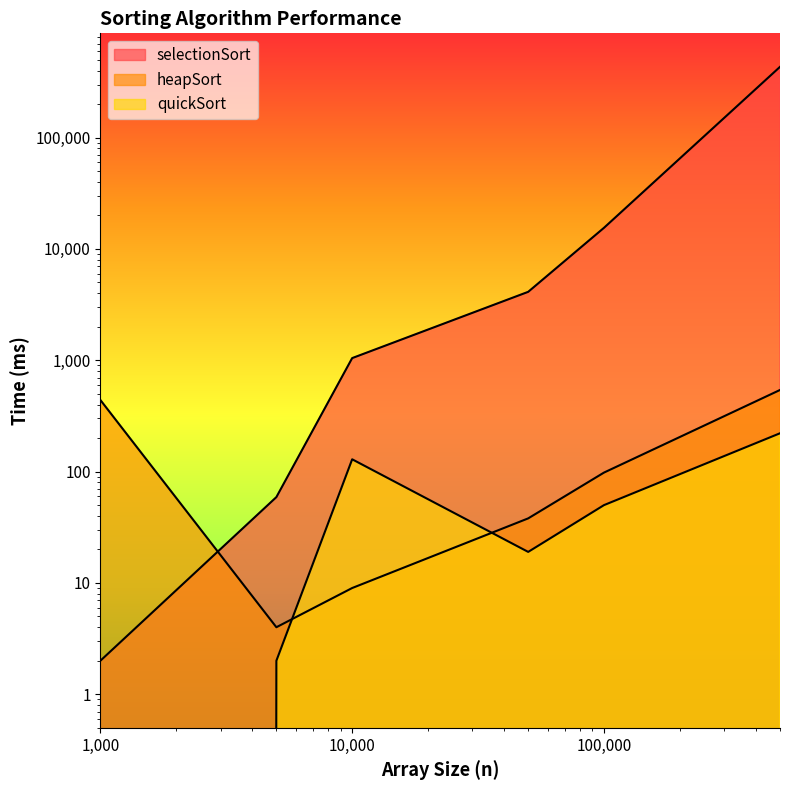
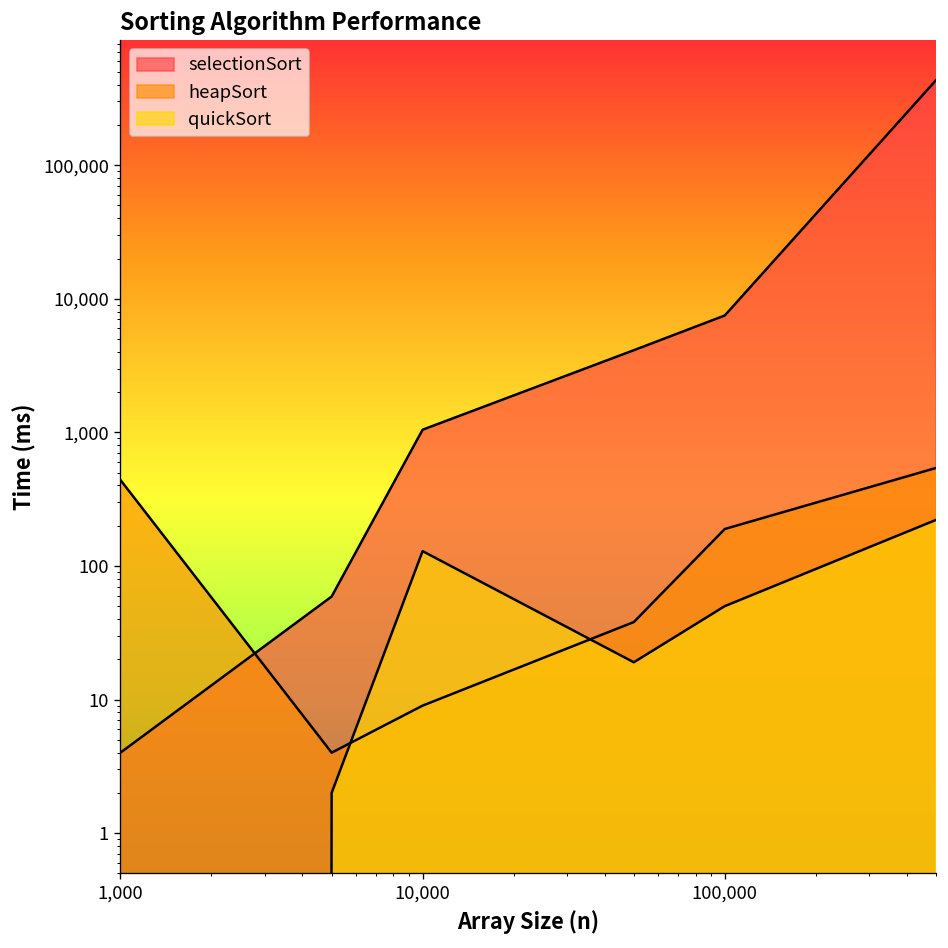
selectionSort, 1,000: 2 -> 4
selectionSort, 100,000: 15,000 -> 7,000
heapSort, 100,000: 100 -> 190
